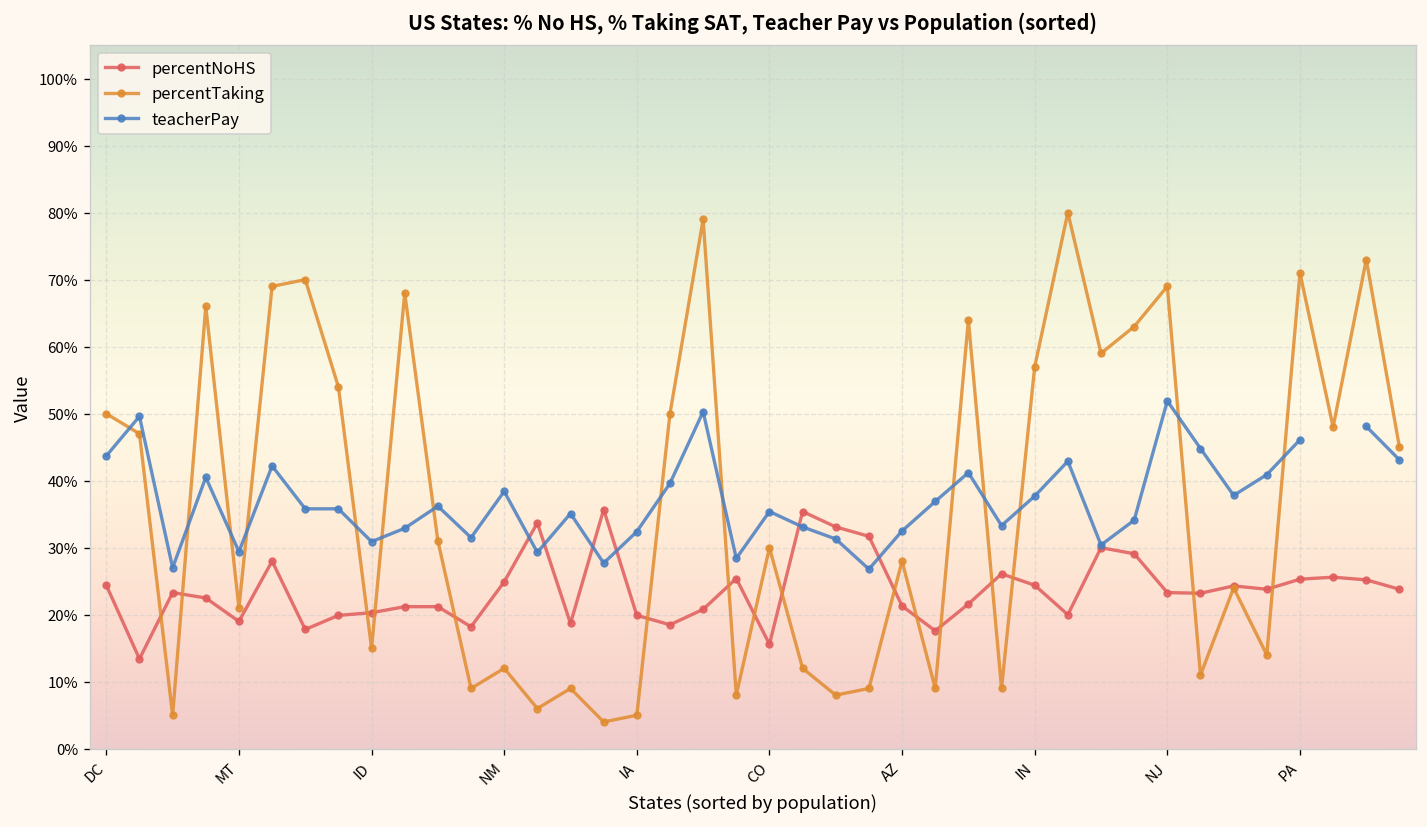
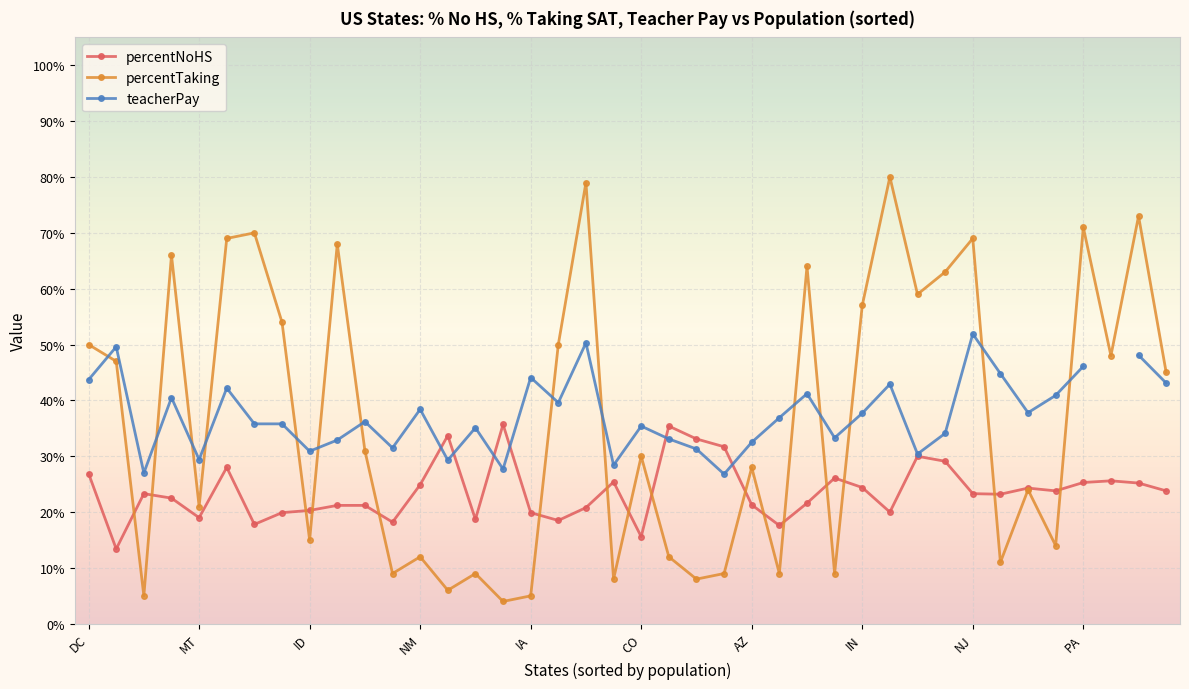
percentNoHS, DC: 24% -> 27%
teacherPay, IA: 32% -> 44%
